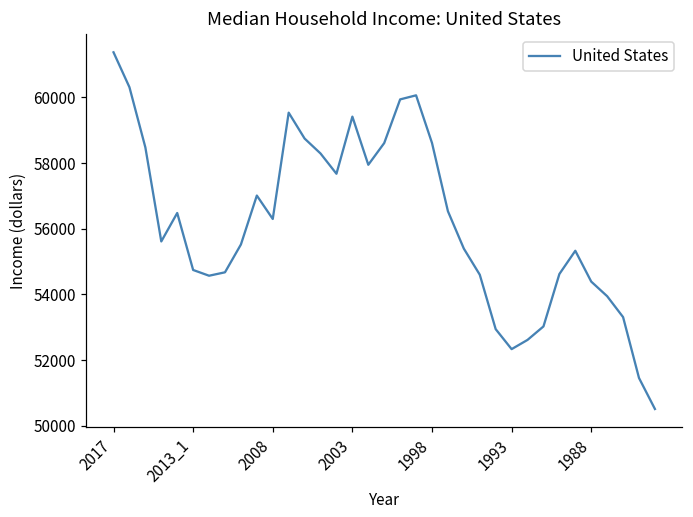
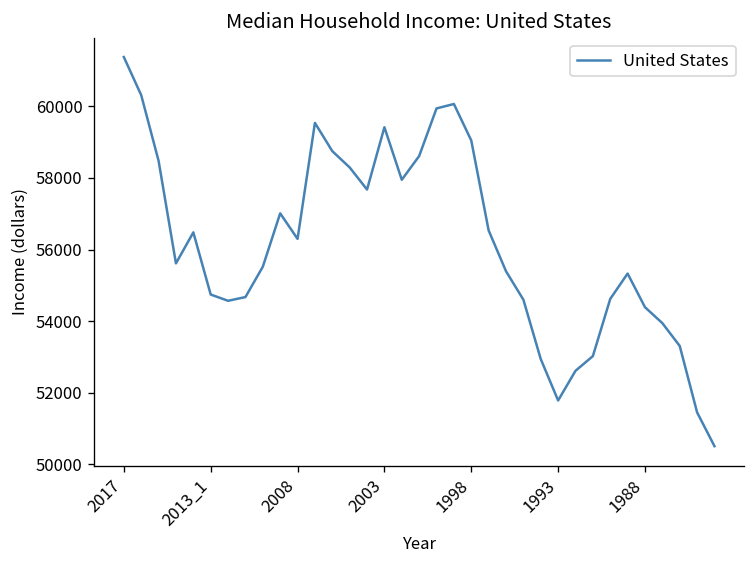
1998: 58600 -> 59000
1993: 52300 -> 51800
